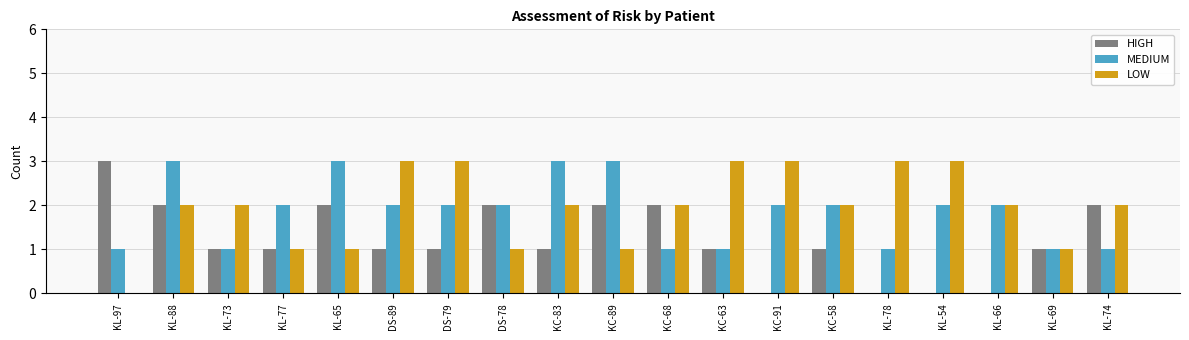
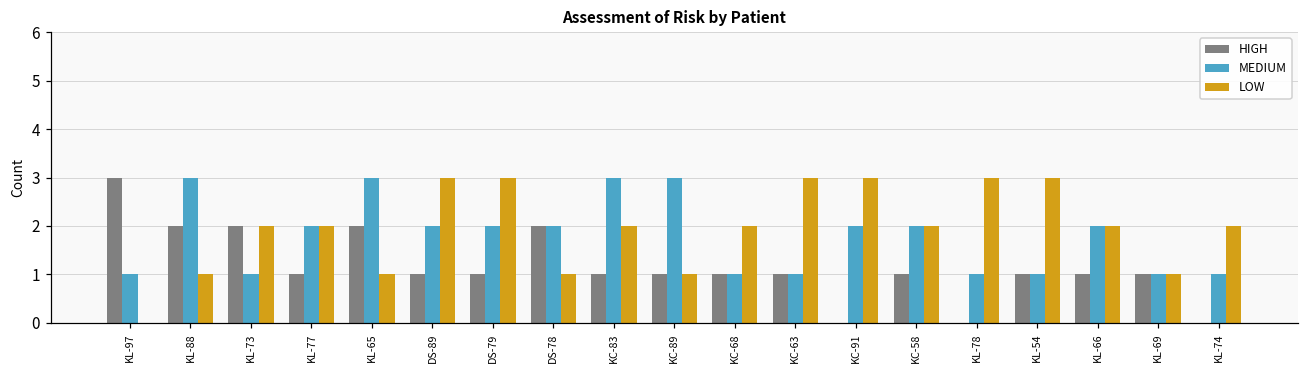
LOW, KL-88: 2 -> 1
HIGH, KL-73: 1 -> 2
LOW, KL-77: 1 -> 2
HIGH, KC-89: 2 -> 1
HIGH, KC-68: 2 -> 1
HIGH, KL-54: 0 -> 1
MEDIUM, KL-54: 2 -> 1
HIGH, KL-66: 0 -> 1
HIGH, KL-74: 2 -> 0
